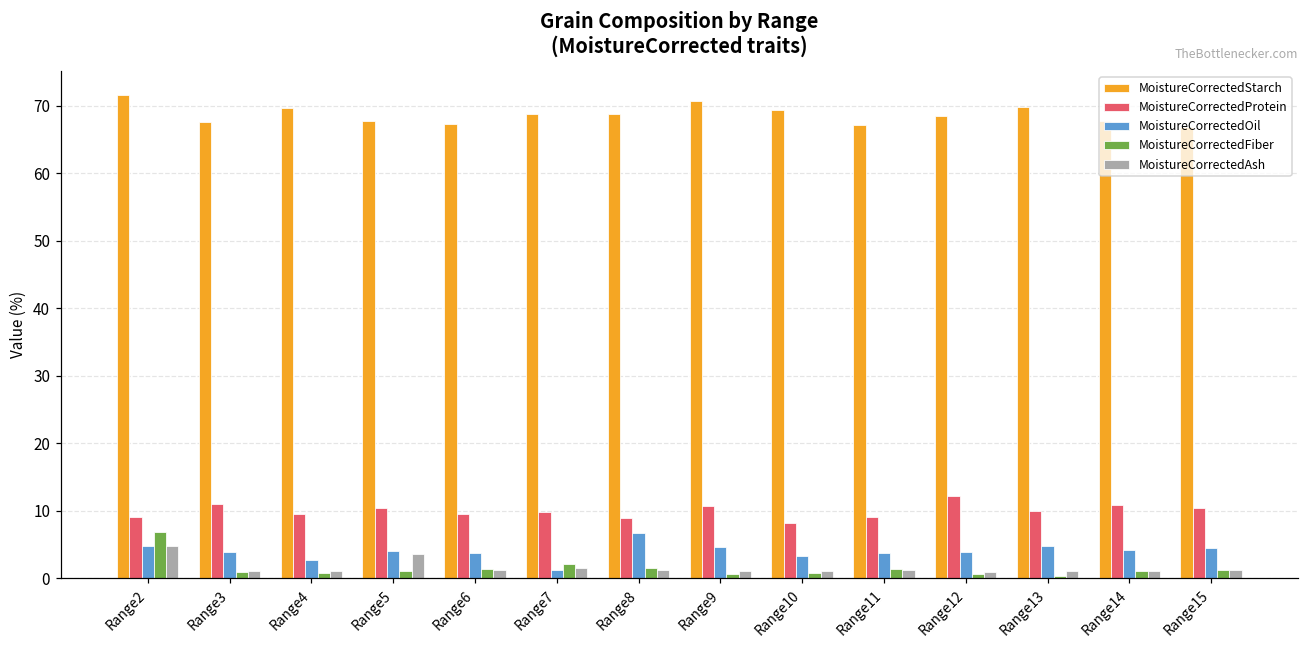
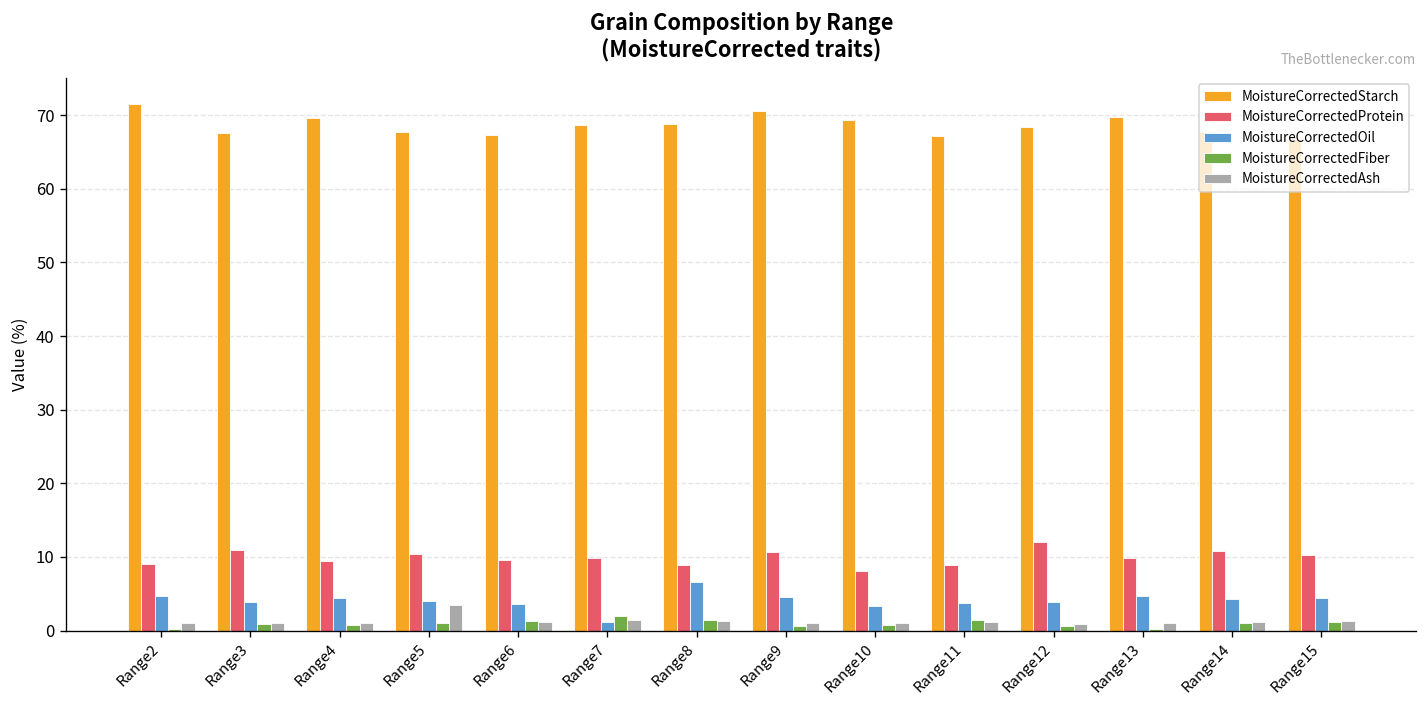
MoistureCorrectedFiber, Range2: 7 -> 0
MoistureCorrectedAsh, Range2: 5 -> 1
MoistureCorrectedOil, Range4: 3 -> 4
